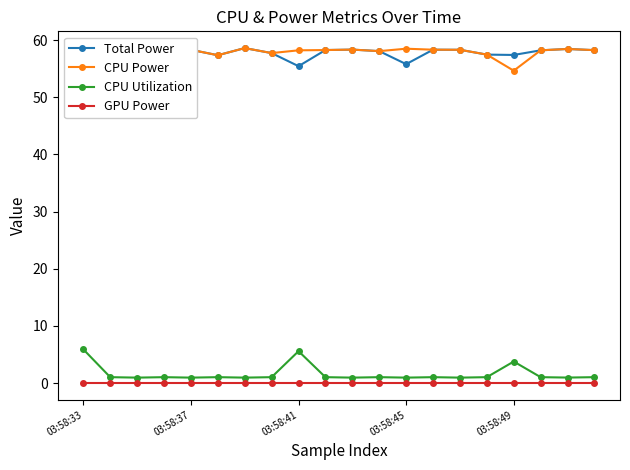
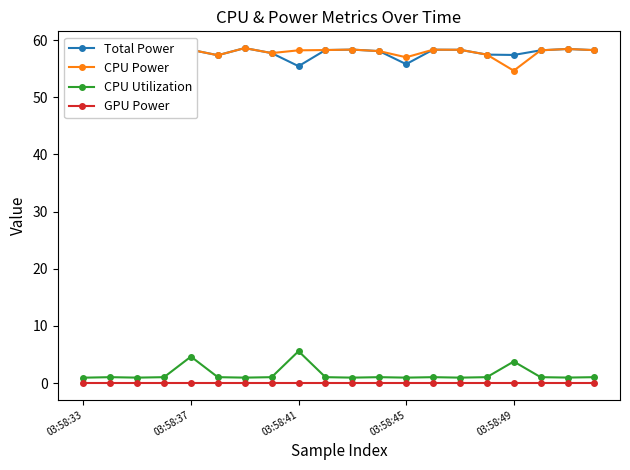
CPU Utilization, 03:58:33: 6 -> 1
CPU Utilization, 03:58:37: 1 -> 5
CPU Power, 03:58:45: 59 -> 57
